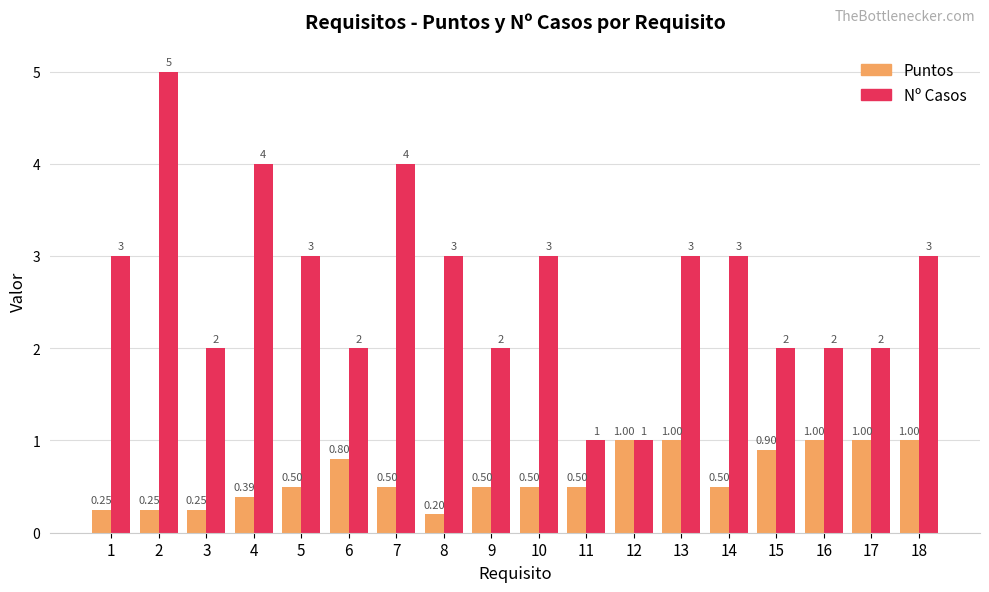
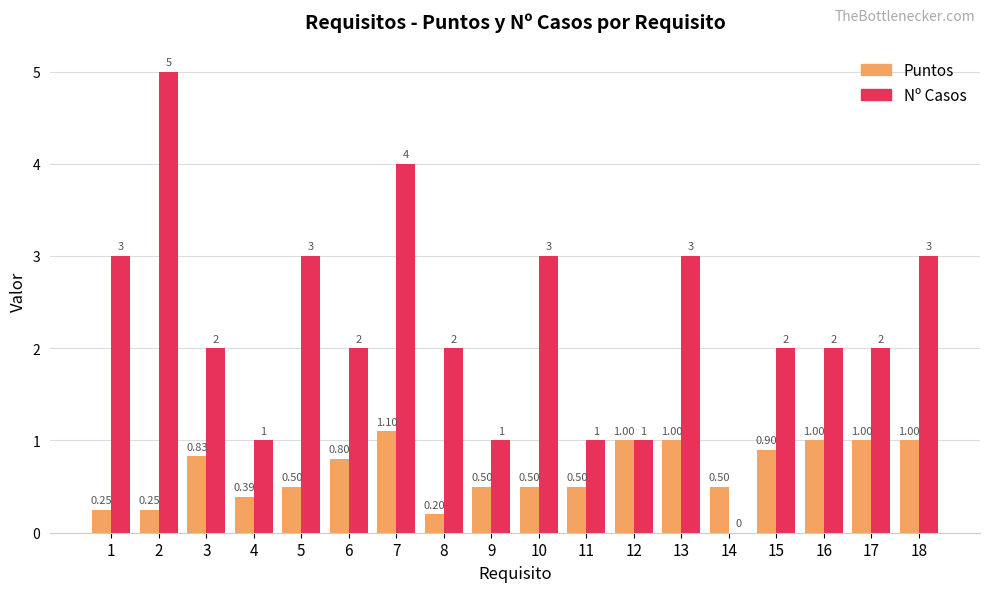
Puntos, 3: 0.25 -> 0.83
Nº Casos, 4: 4 -> 1
Puntos, 7: 0.50 -> 1.10
Nº Casos, 8: 3 -> 2
Nº Casos, 9: 2 -> 1
Nº Casos, 14: 3 -> 0
